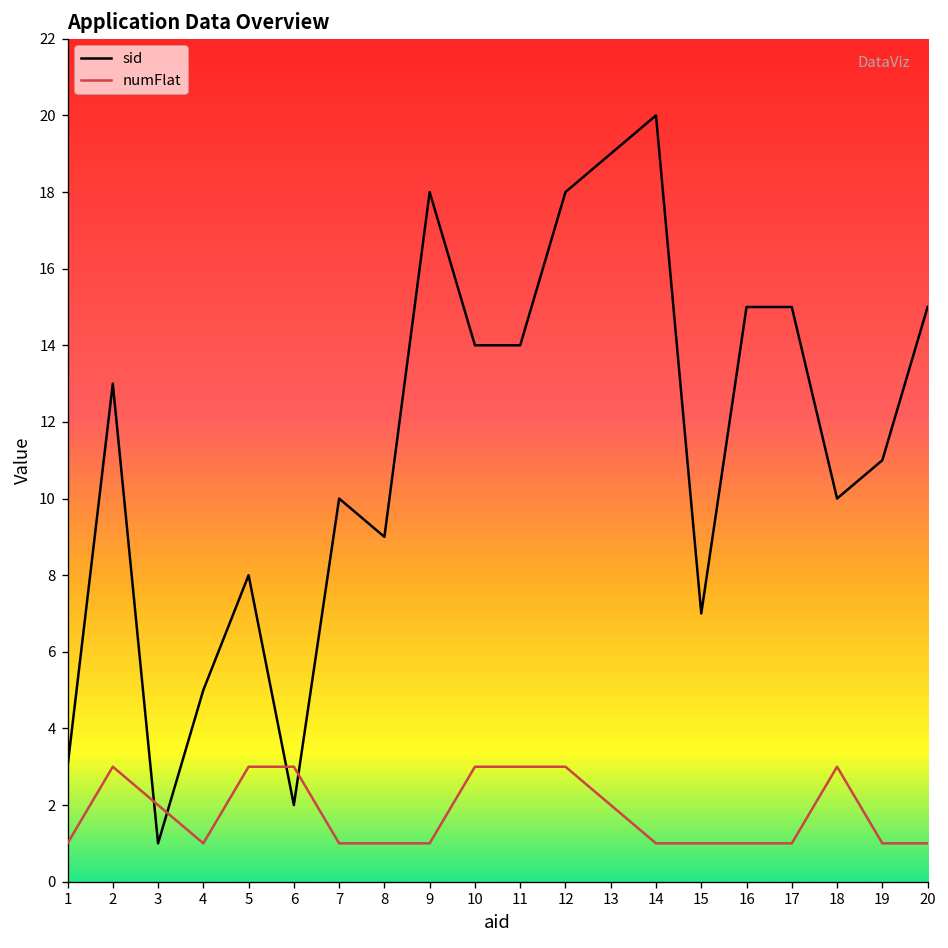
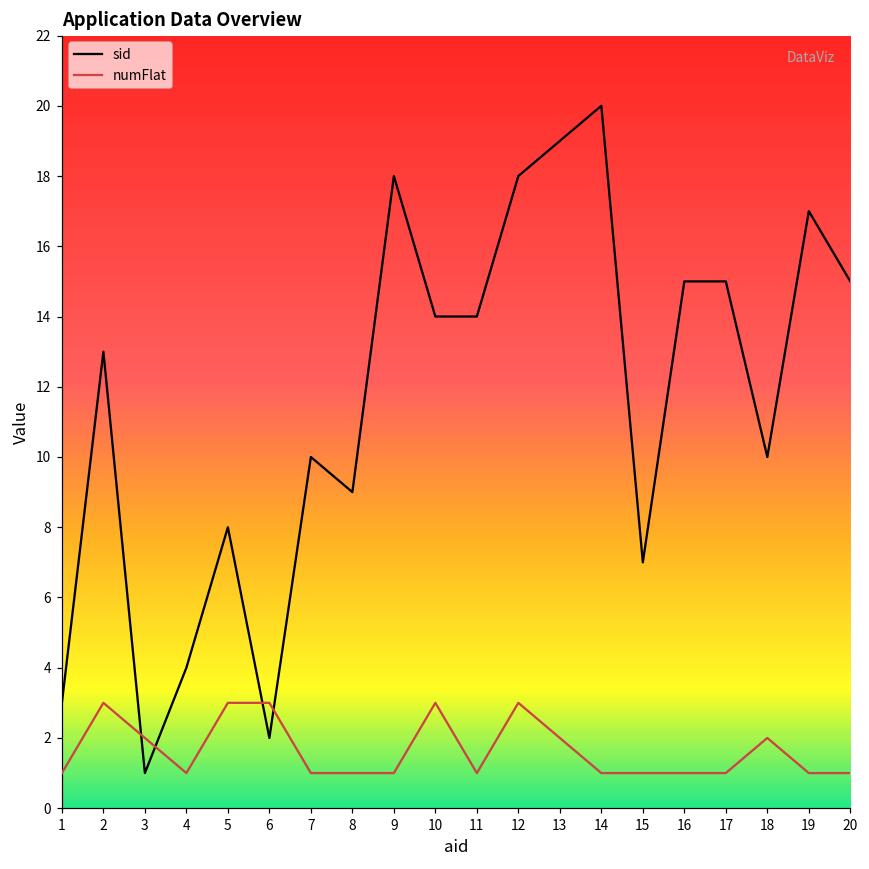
sid, 4: 5 -> 4
numFlat, 11: 3 -> 1
numFlat, 18: 3 -> 2
sid, 19: 11 -> 17
